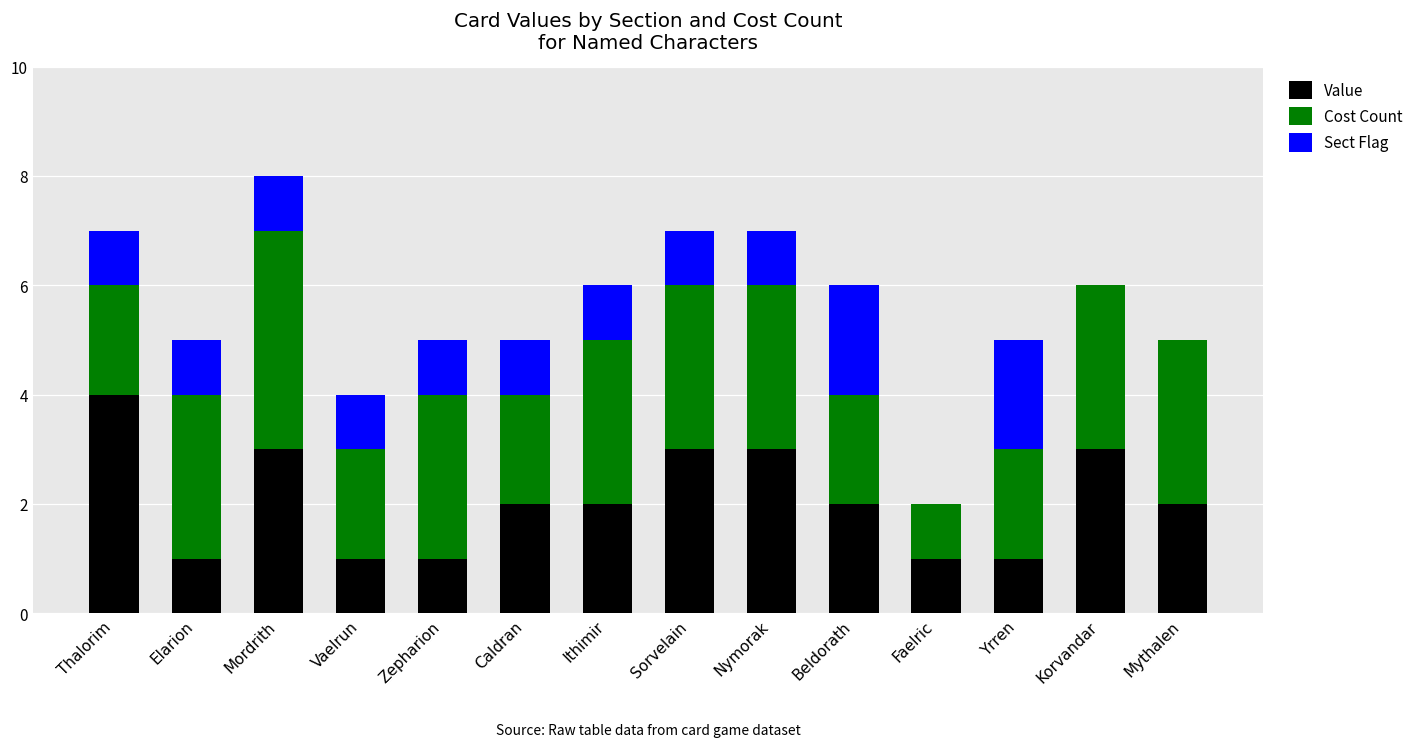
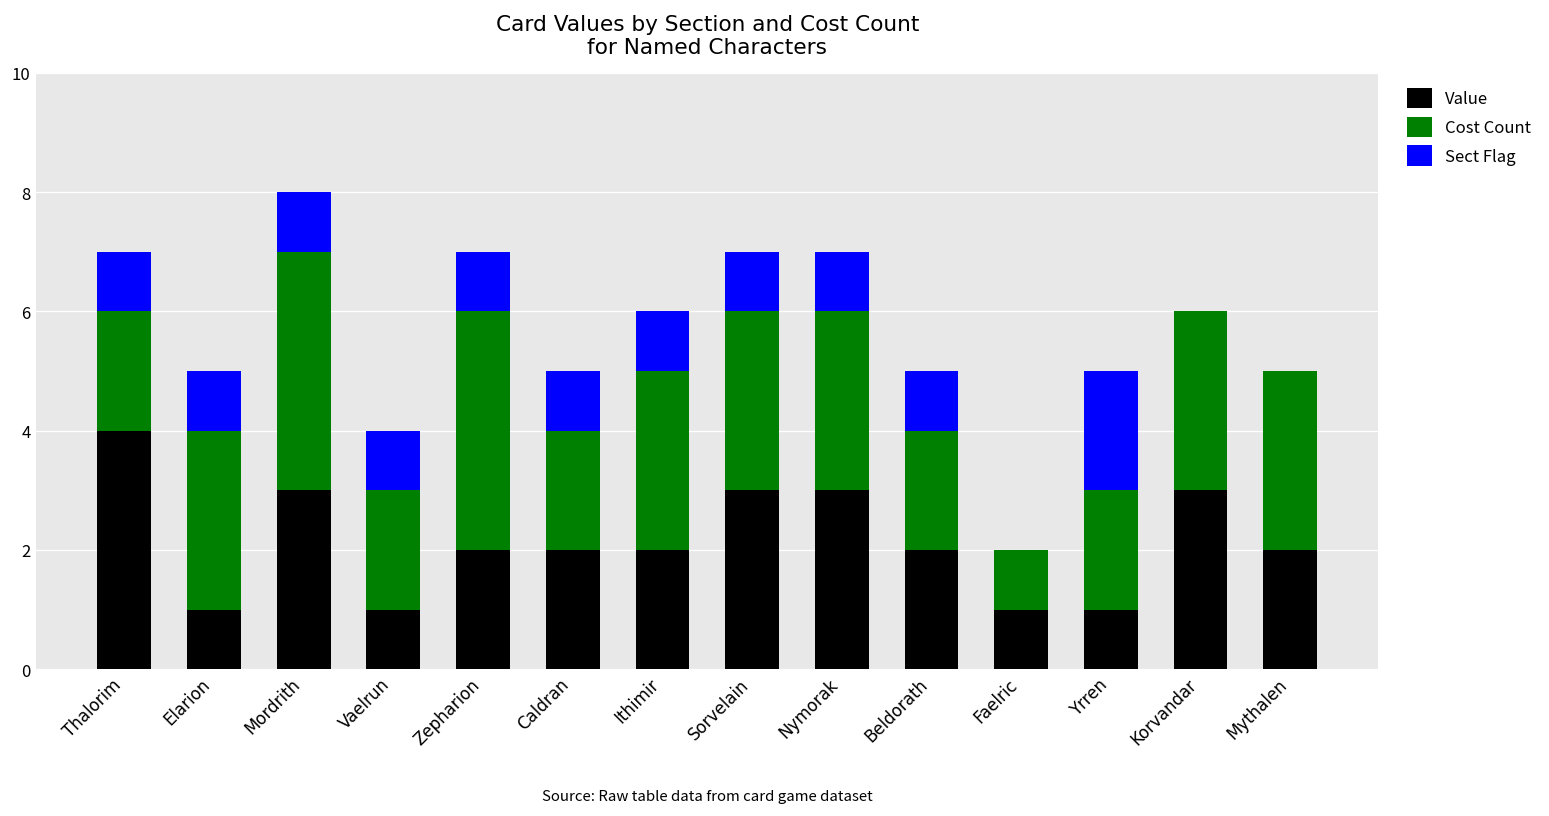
Value, Zepharion: 1 -> 2
Cost Count, Zepharion: 3 -> 4
Sect Flag, Beldorath: 2 -> 1
